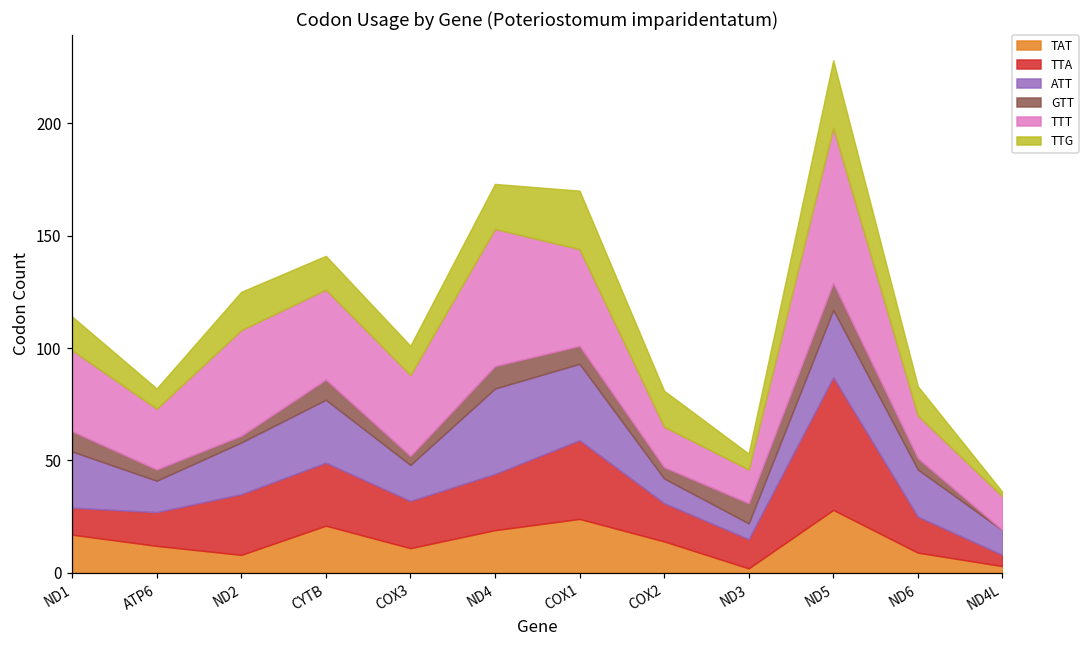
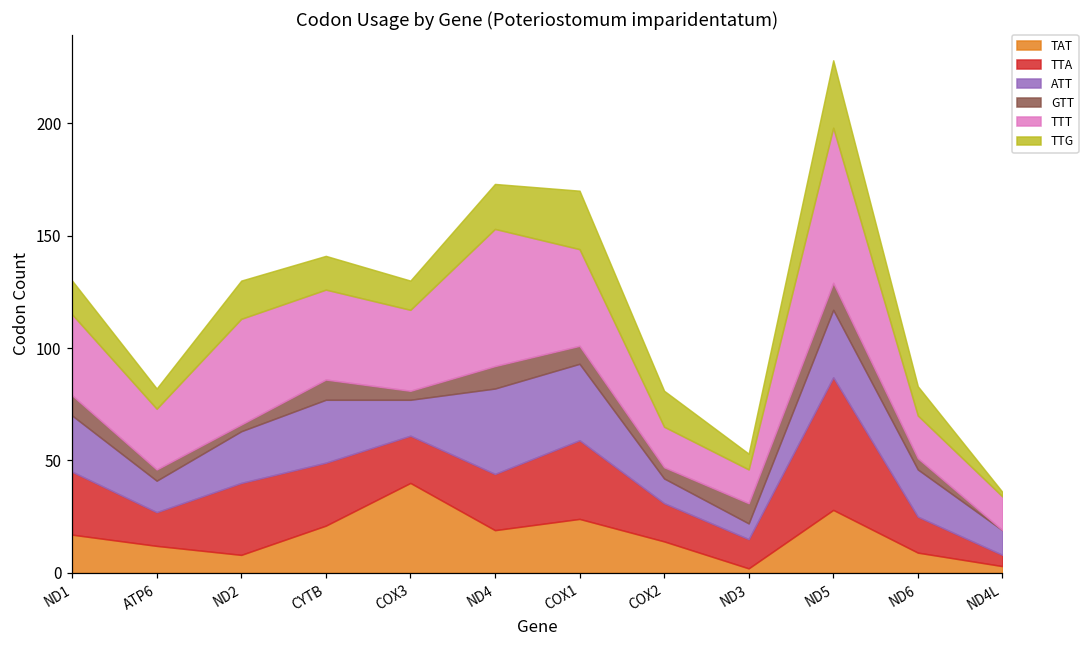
TTA, ND1: 12 -> 28
TTA, ND2: 27 -> 32
TAT, COX3: 11 -> 40
